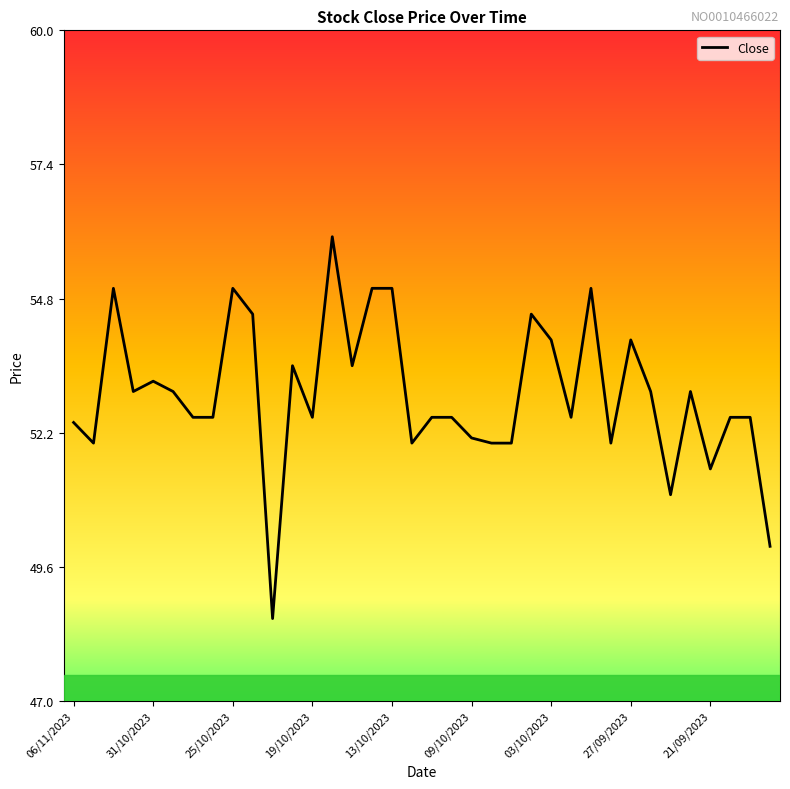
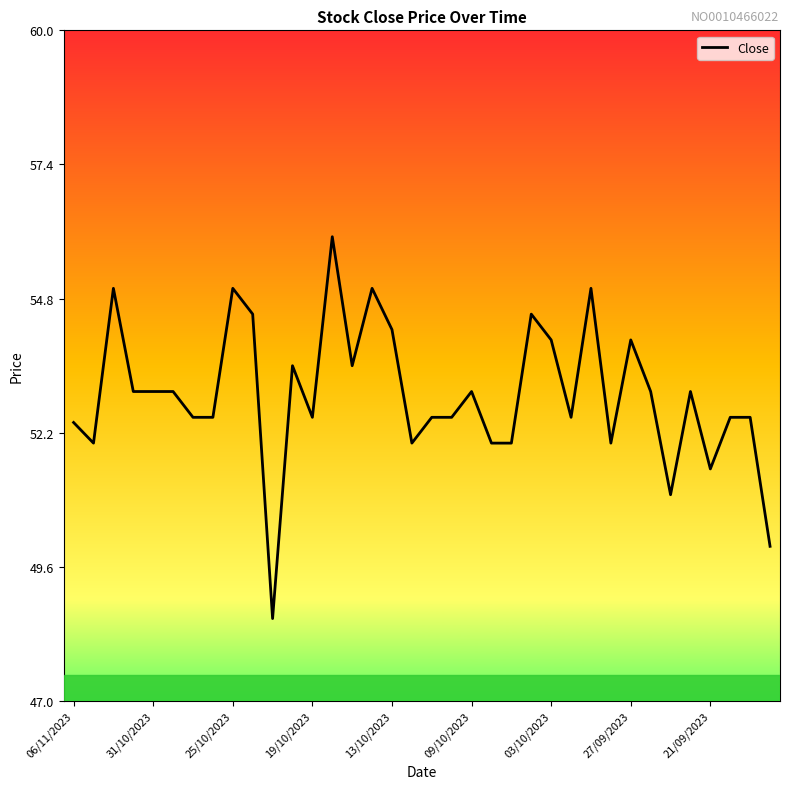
31/10/2023: 53.2 -> 53.0
13/10/2023: 55.0 -> 54.2
09/10/2023: 52.1 -> 53.0
